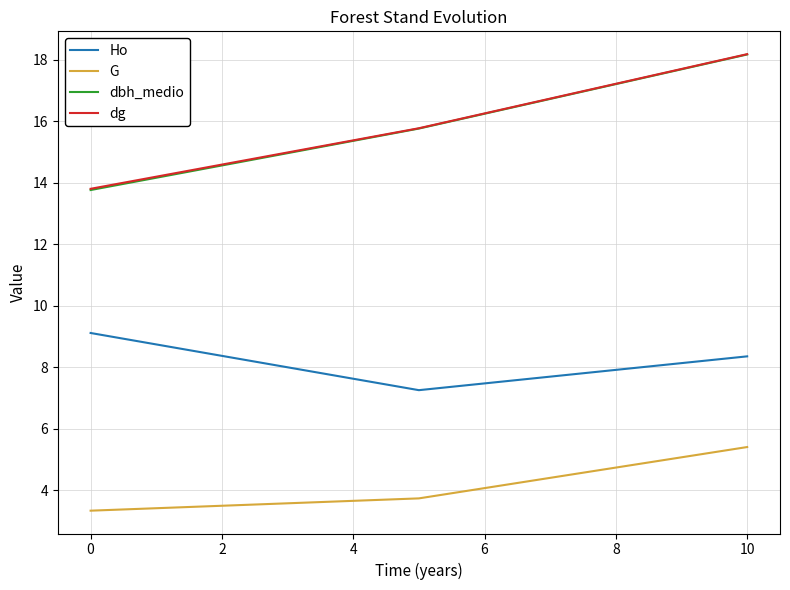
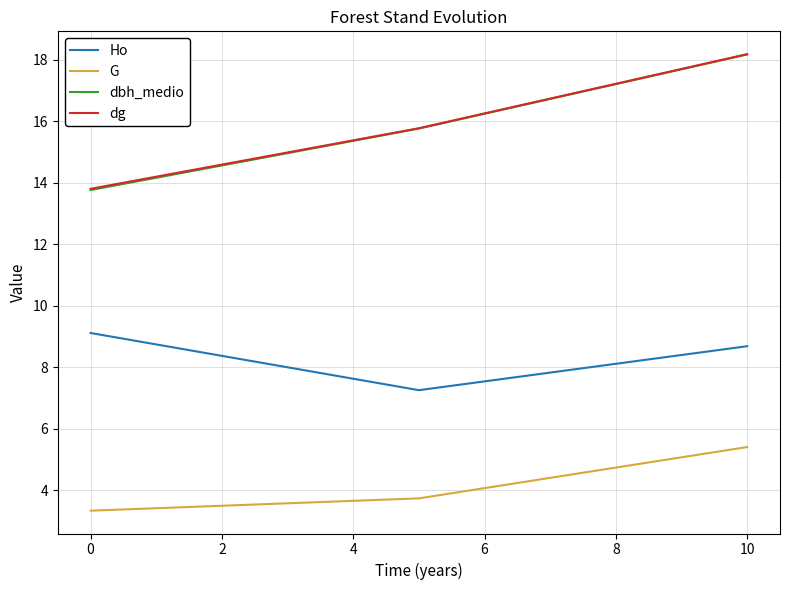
Ho, 10: 8.4 -> 8.7
